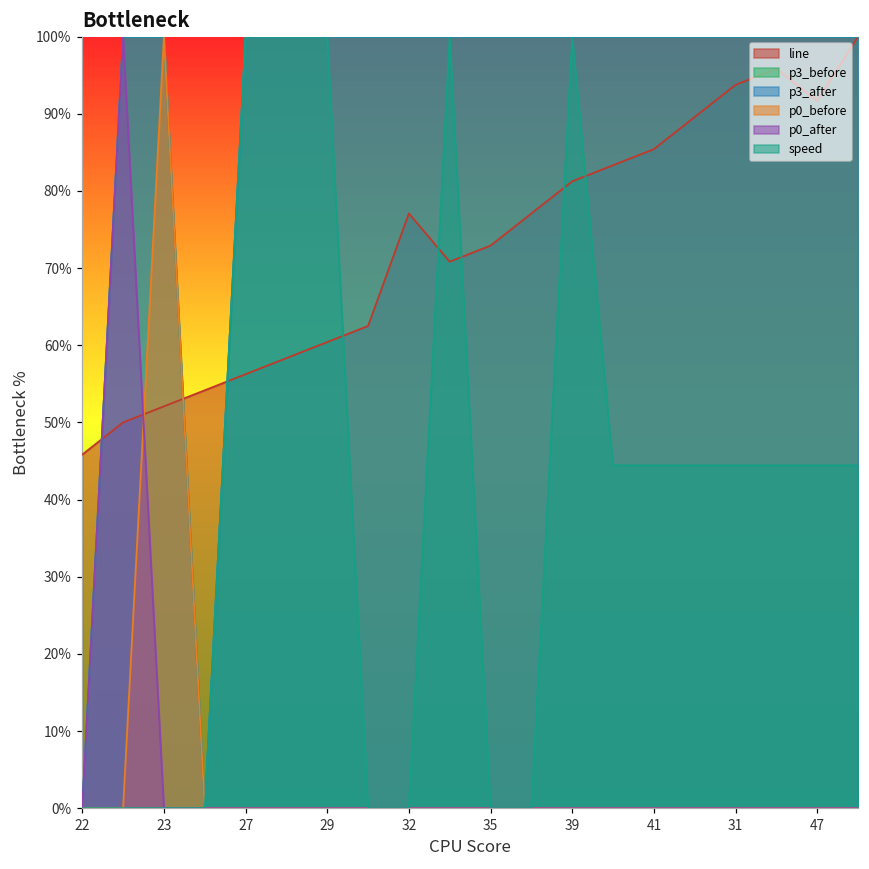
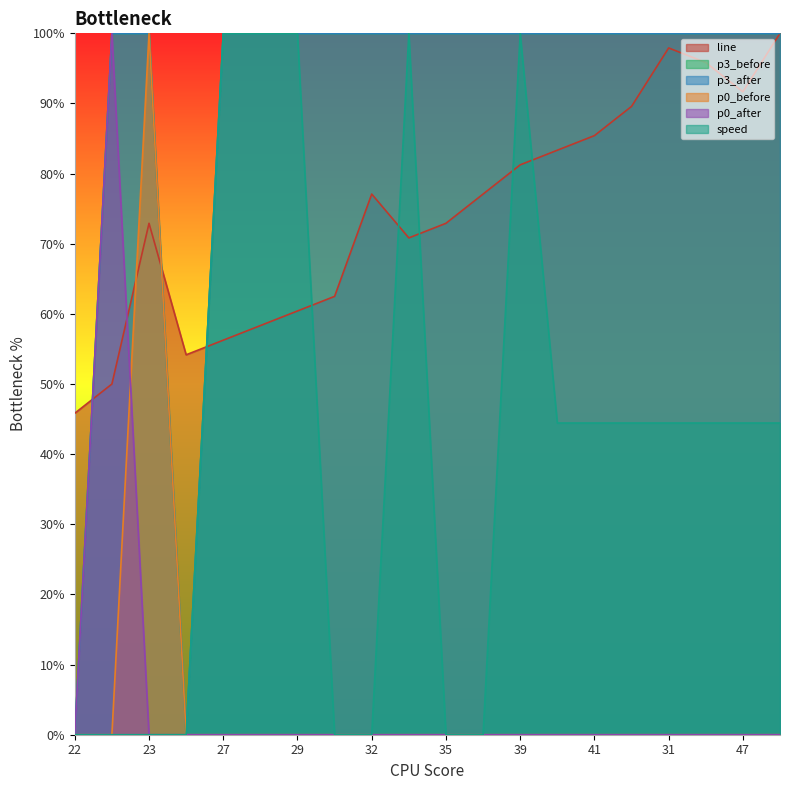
line, 23: 52% -> 73%
line, 31: 94% -> 98%
